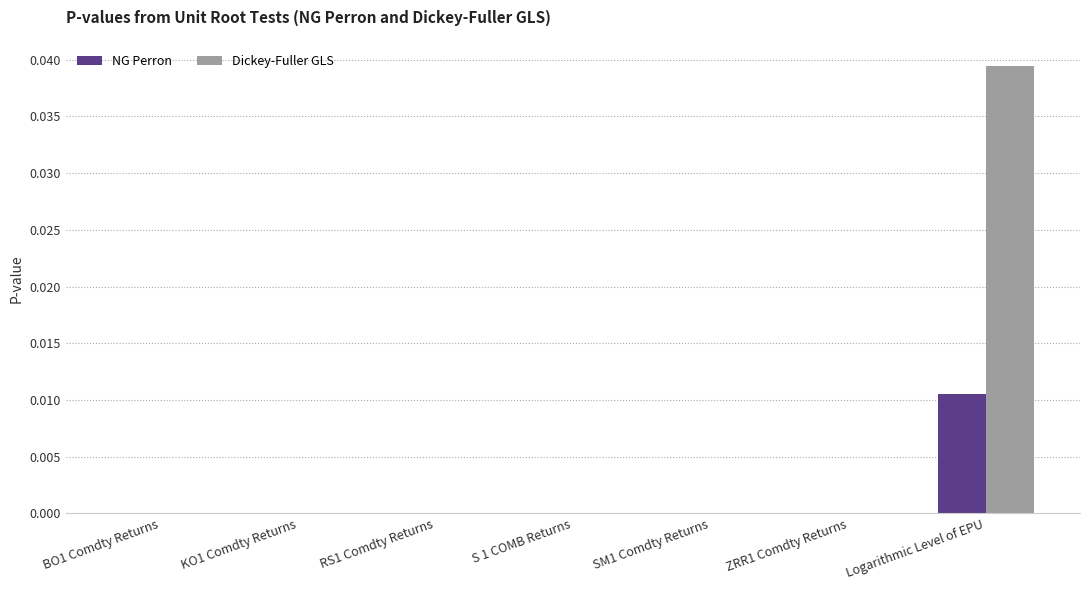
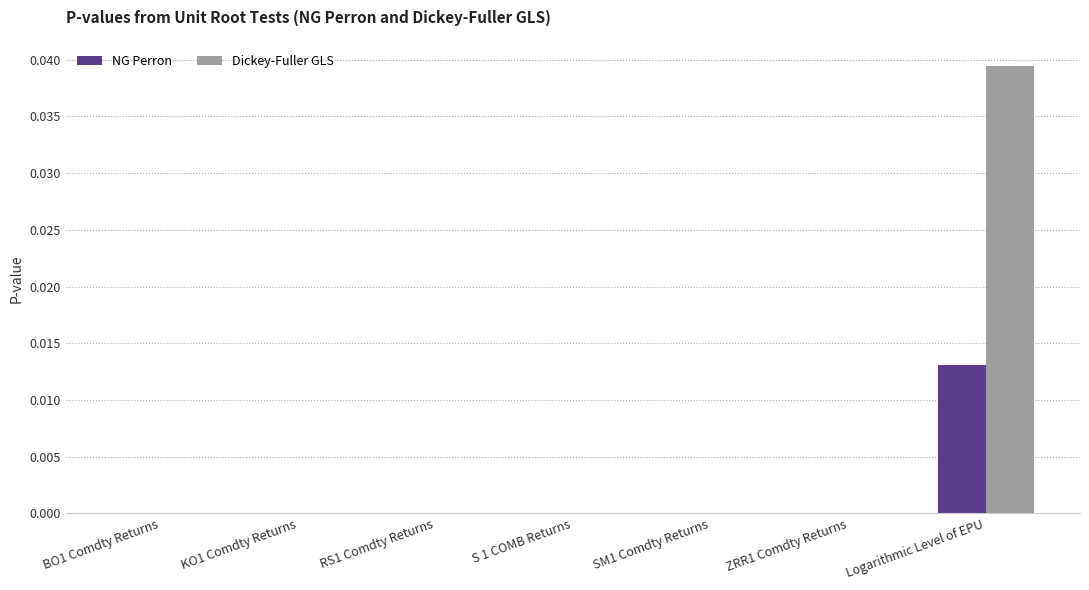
NG Perron, Logarithmic Level of EPU: 0.0105 -> 0.0131
